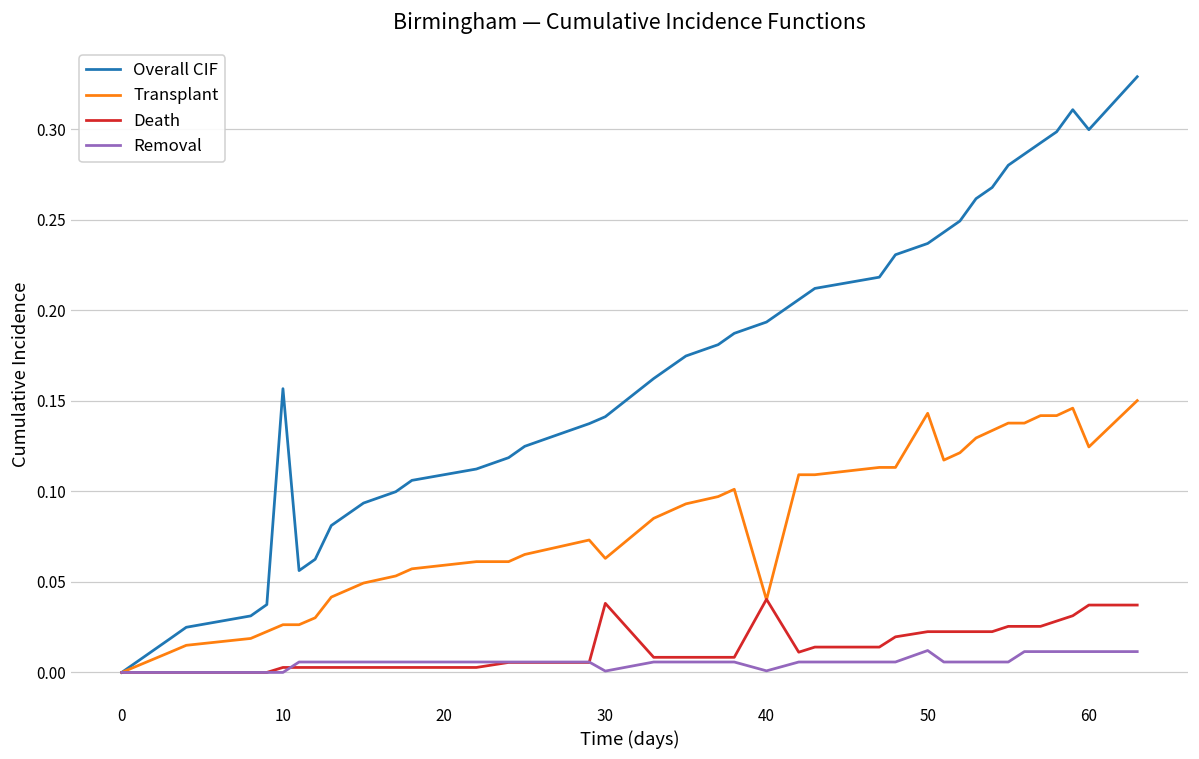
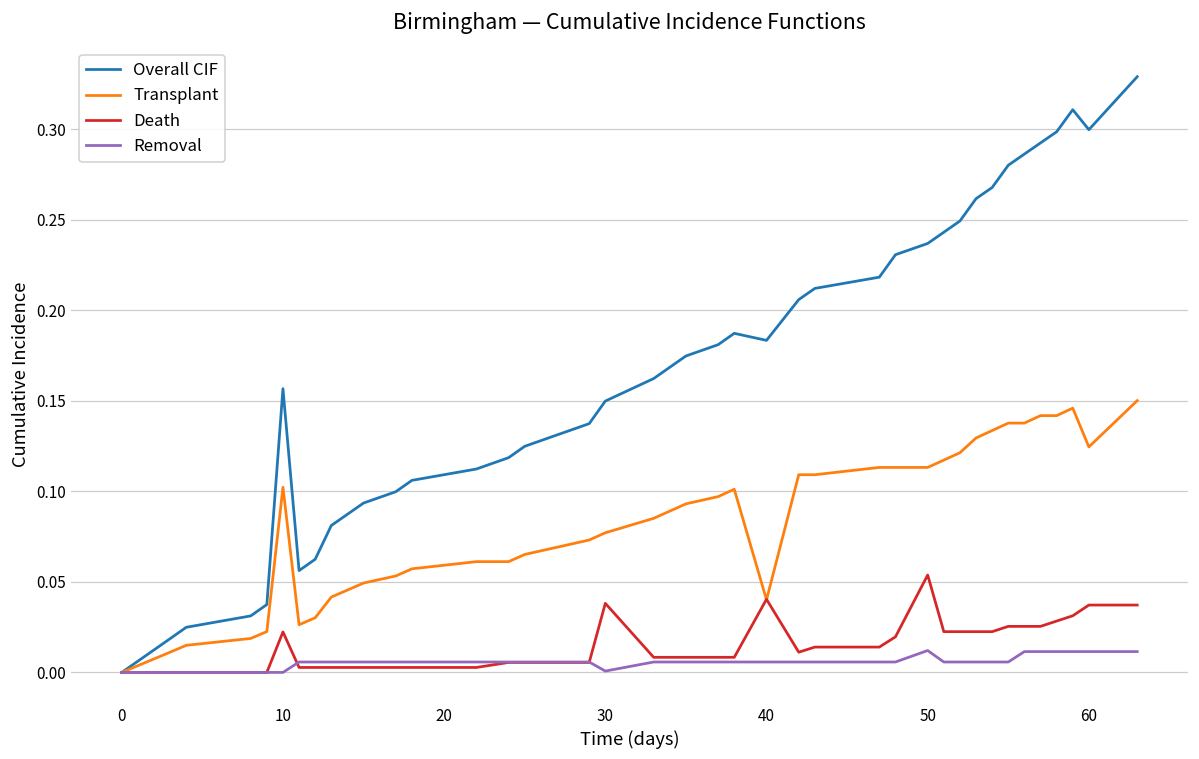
Transplant, 10: 0.026 -> 0.102
Death, 10: 0.003 -> 0.022
Overall CIF, 30: 0.141 -> 0.150
Transplant, 30: 0.063 -> 0.077
Overall CIF, 40: 0.193 -> 0.183
Removal, 40: 0.001 -> 0.006
Transplant, 50: 0.143 -> 0.113
Death, 50: 0.023 -> 0.054
